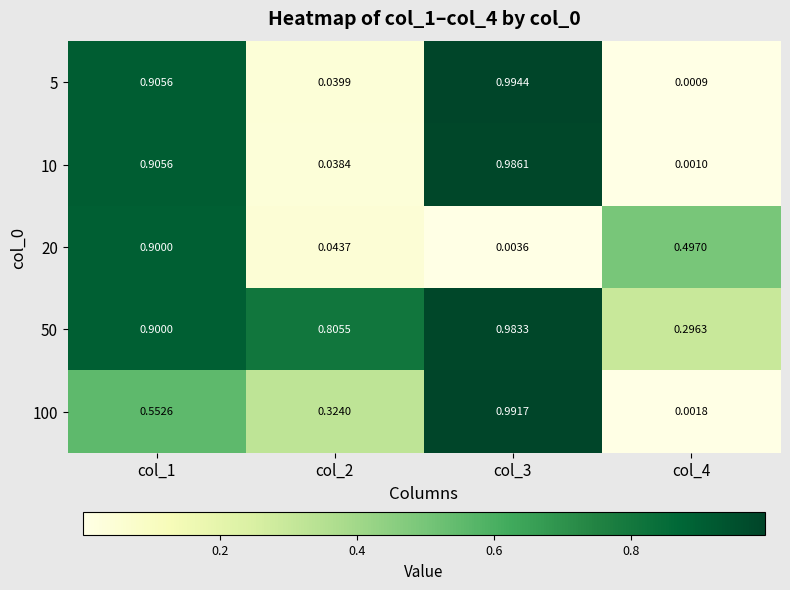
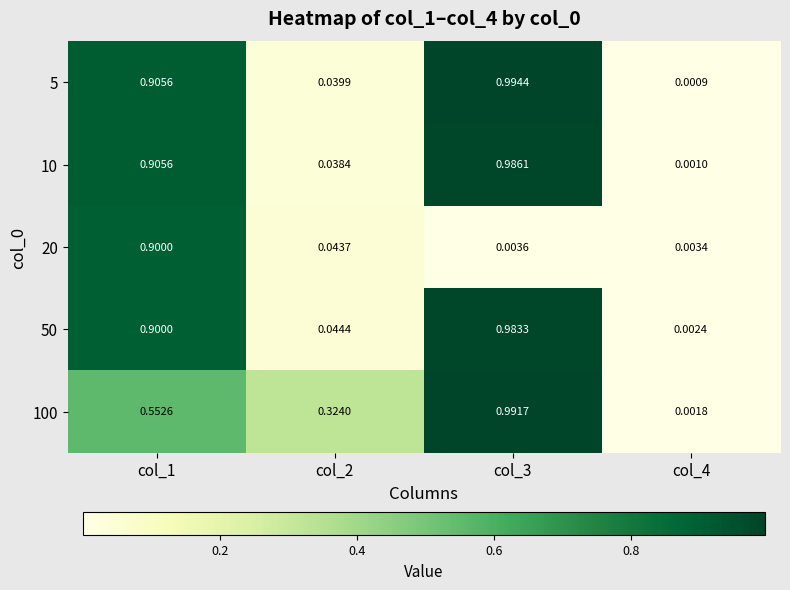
20, col_4: 0.4970 -> 0.0034
50, col_2: 0.8055 -> 0.0444
50, col_4: 0.2963 -> 0.0024
